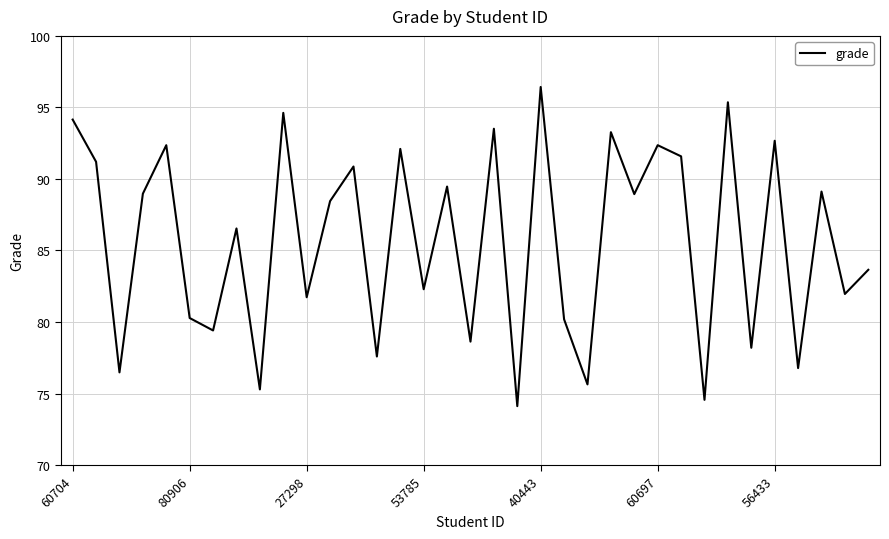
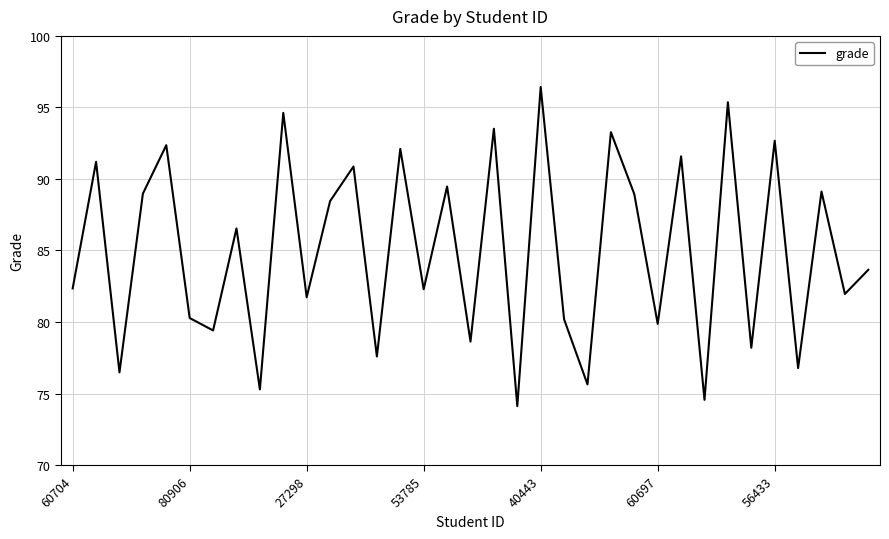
60704: 94.2 -> 82.4
60697: 92.4 -> 79.9
